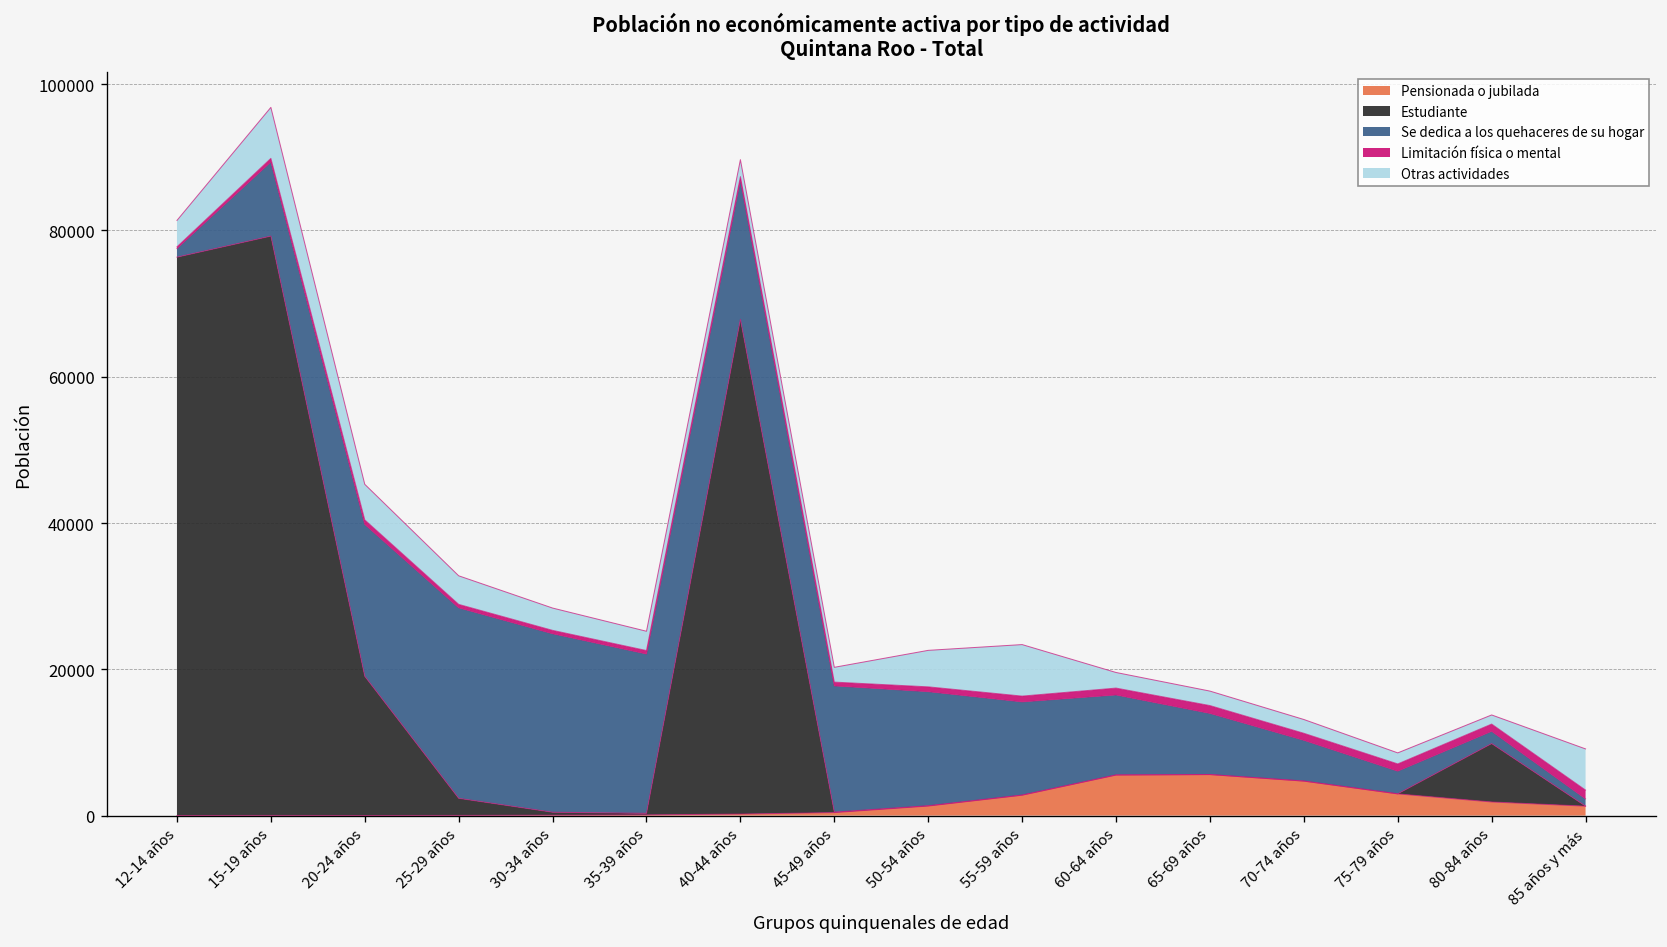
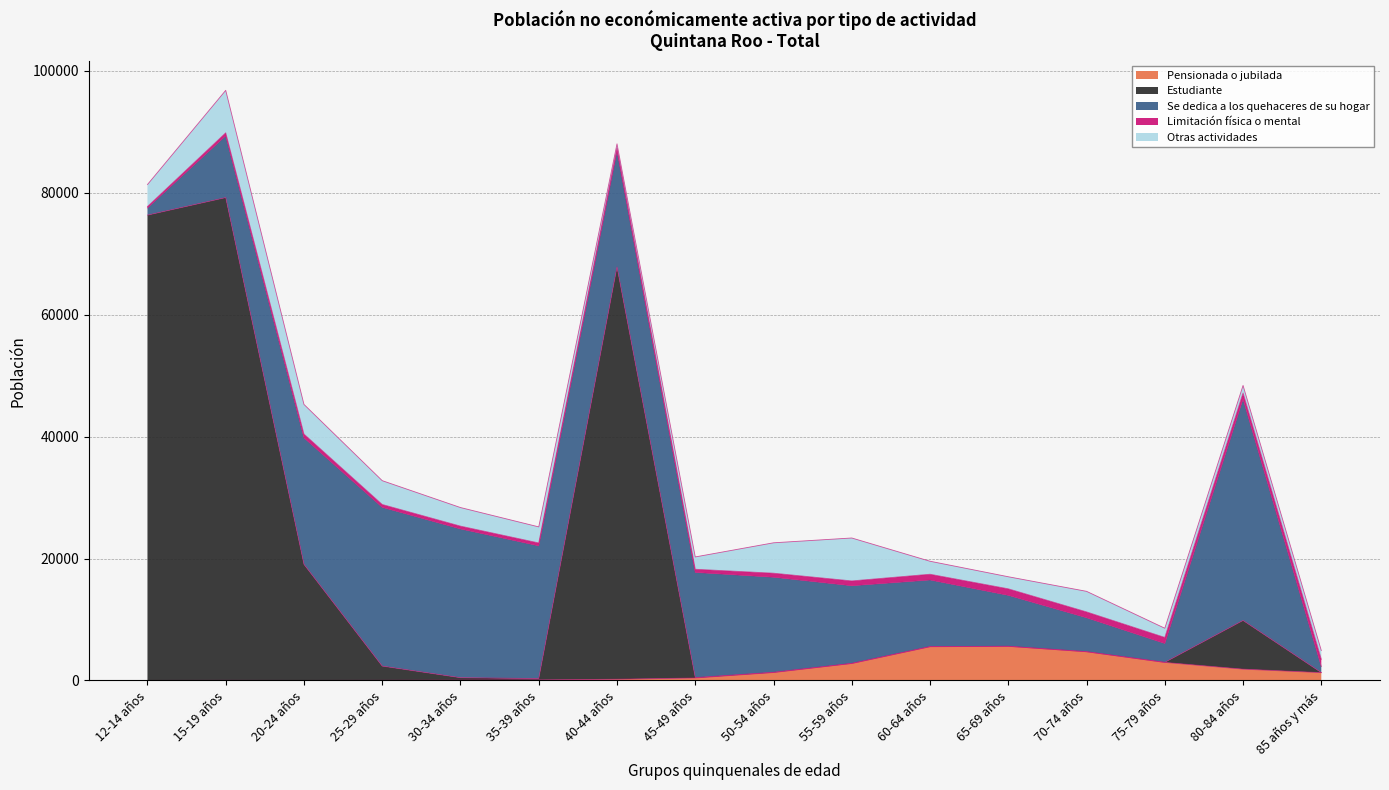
Otras actividades, 40-44 años: 2000 -> 1000
Otras actividades, 70-74 años: 2000 -> 3000
Se dedica a los quehaceres de su hogar, 80-84 años: 2000 -> 36000
Otras actividades, 85 años y más: 6000 -> 1000
